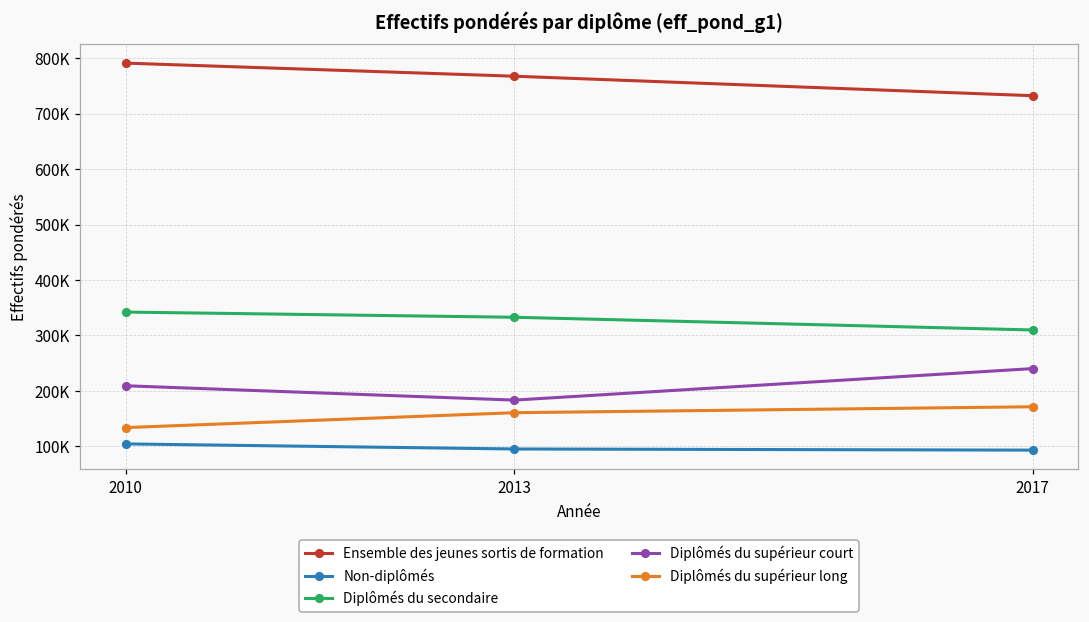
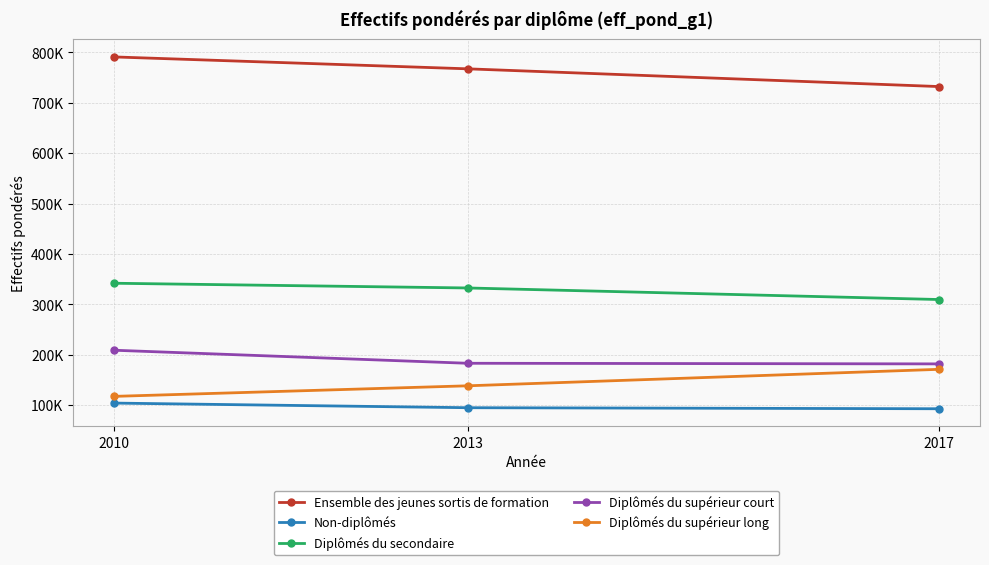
Diplômés du supérieur long, 2010: 130000 -> 120000
Diplômés du supérieur long, 2013: 160000 -> 140000
Diplômés du supérieur court, 2017: 240000 -> 180000
